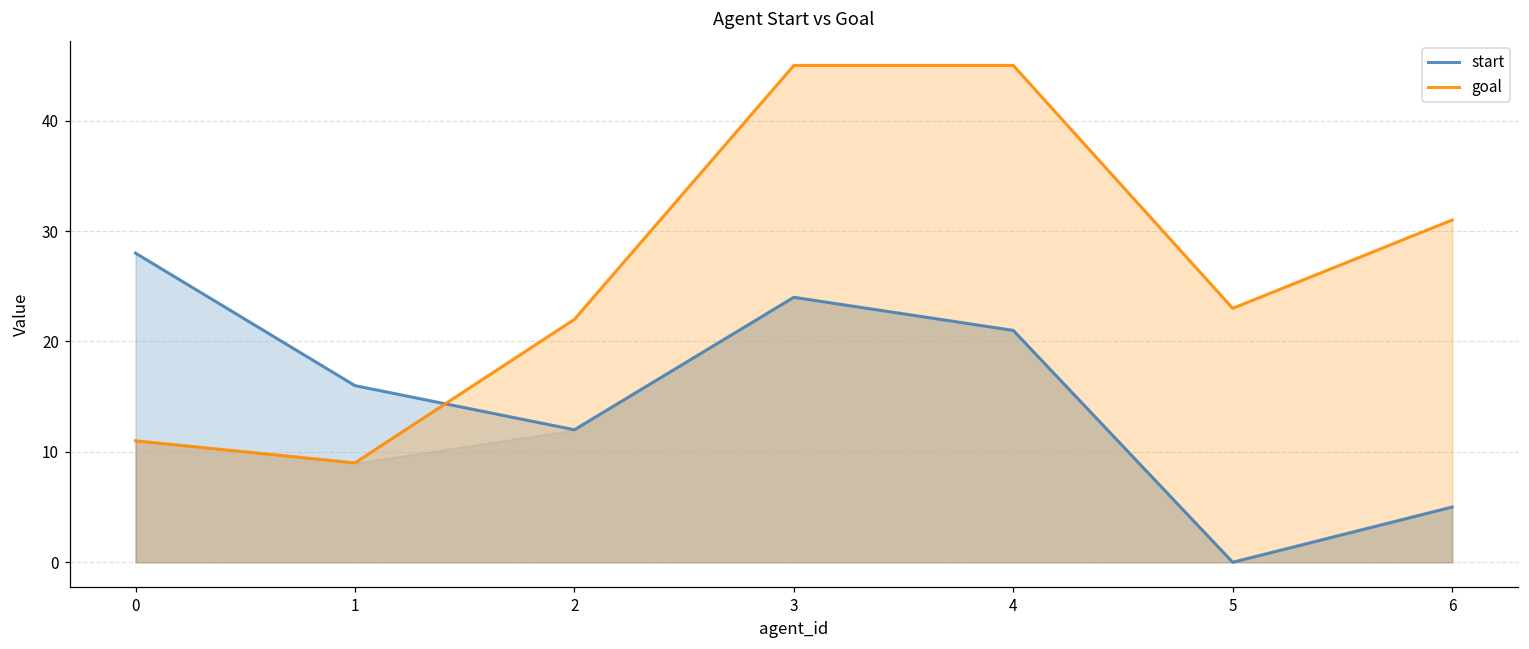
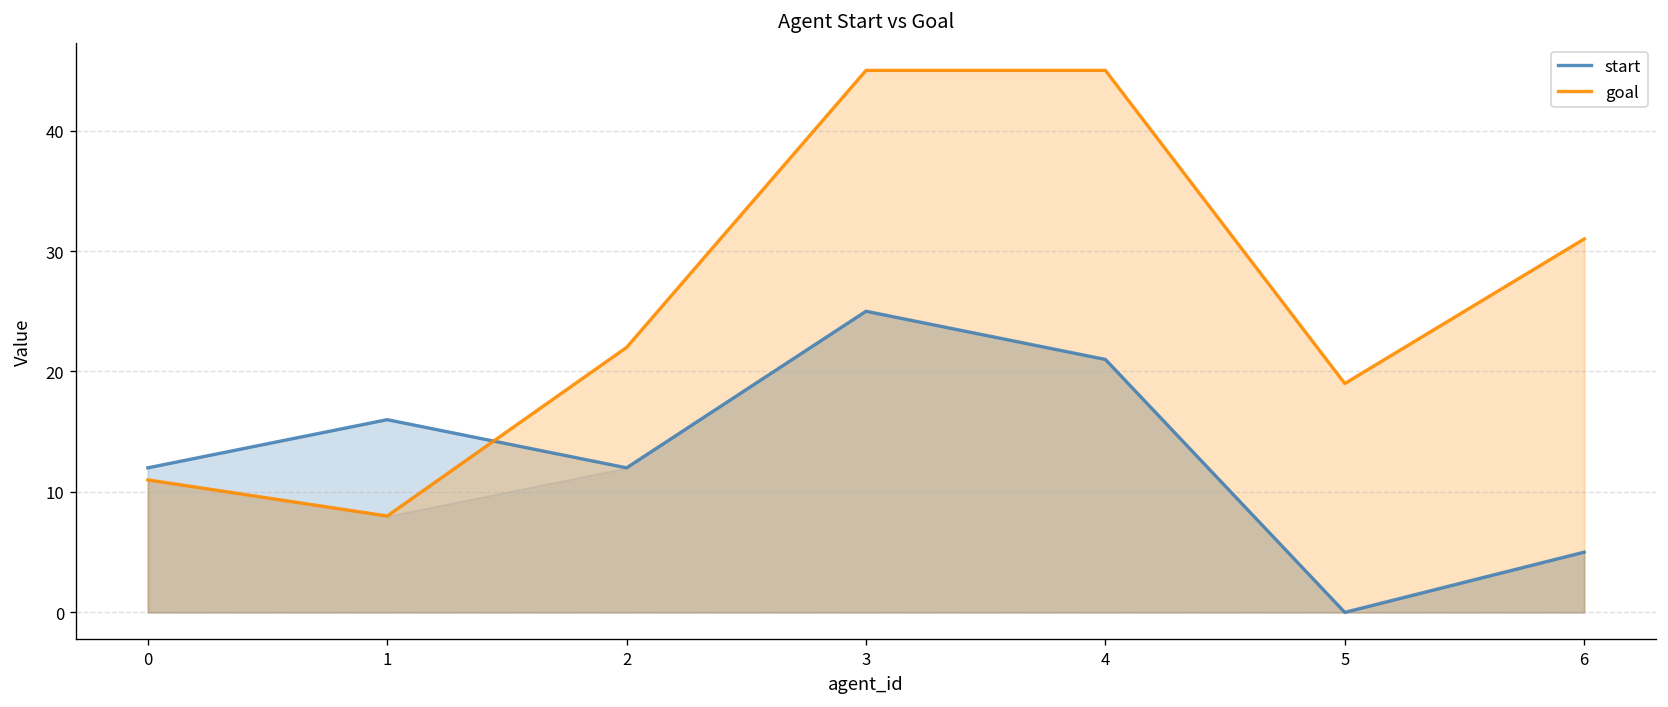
start, 0: 28 -> 12
goal, 1: 9 -> 8
start, 3: 24 -> 25
goal, 5: 23 -> 19
